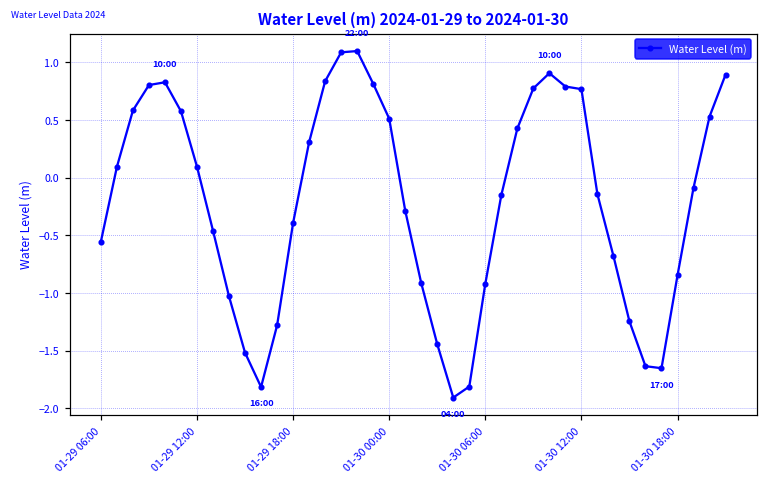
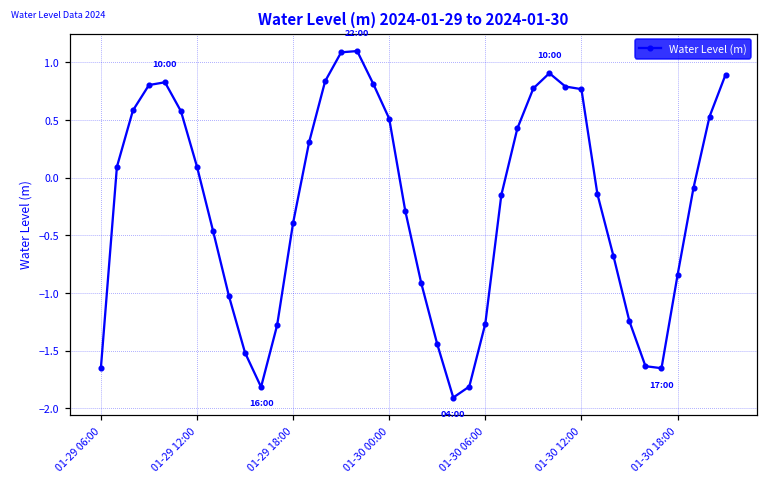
01-29 06:00: -0.55 -> -1.65
01-30 06:00: -0.92 -> -1.27
